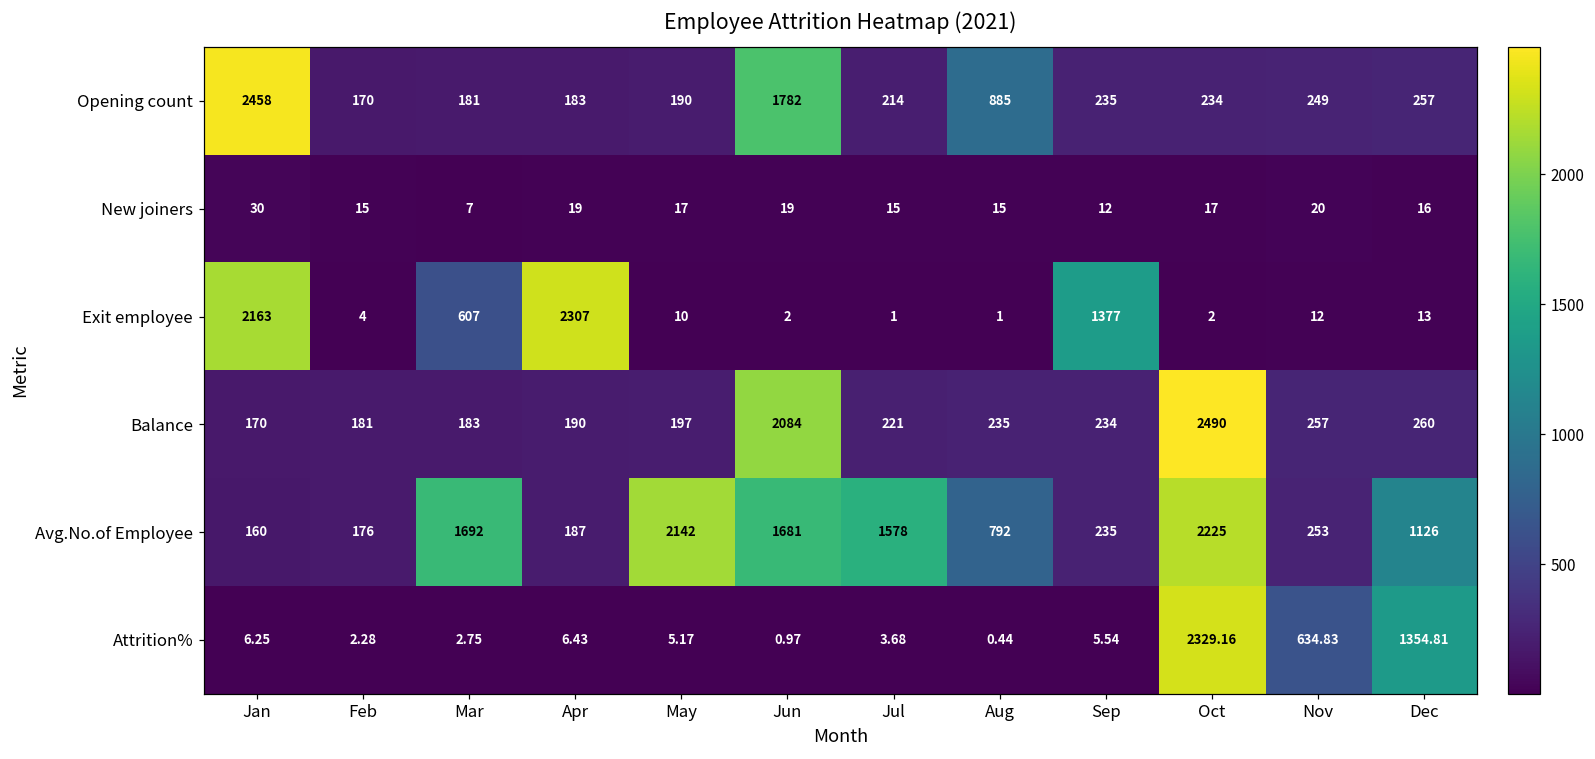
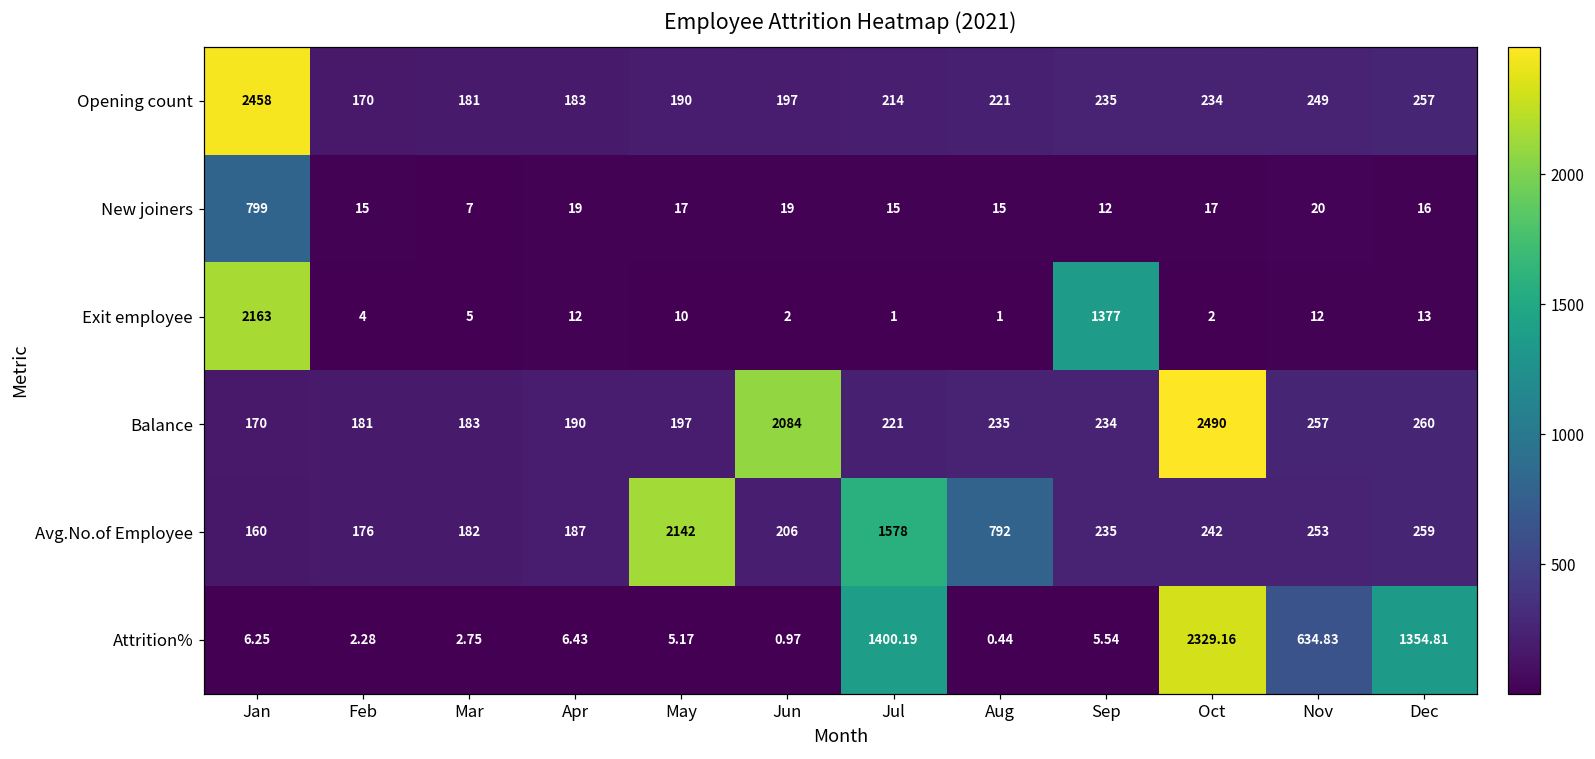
Opening count, Jun: 1782 -> 197
Opening count, Aug: 885 -> 221
New joiners, Jan: 30 -> 799
Exit employee, Mar: 607 -> 5
Exit employee, Apr: 2307 -> 12
Avg.No.of Employee, Mar: 1692 -> 182
Avg.No.of Employee, Jun: 1681 -> 206
Avg.No.of Employee, Oct: 2225 -> 242
Avg.No.of Employee, Dec: 1126 -> 259
Attrition%, Jul: 3.68 -> 1400.19
